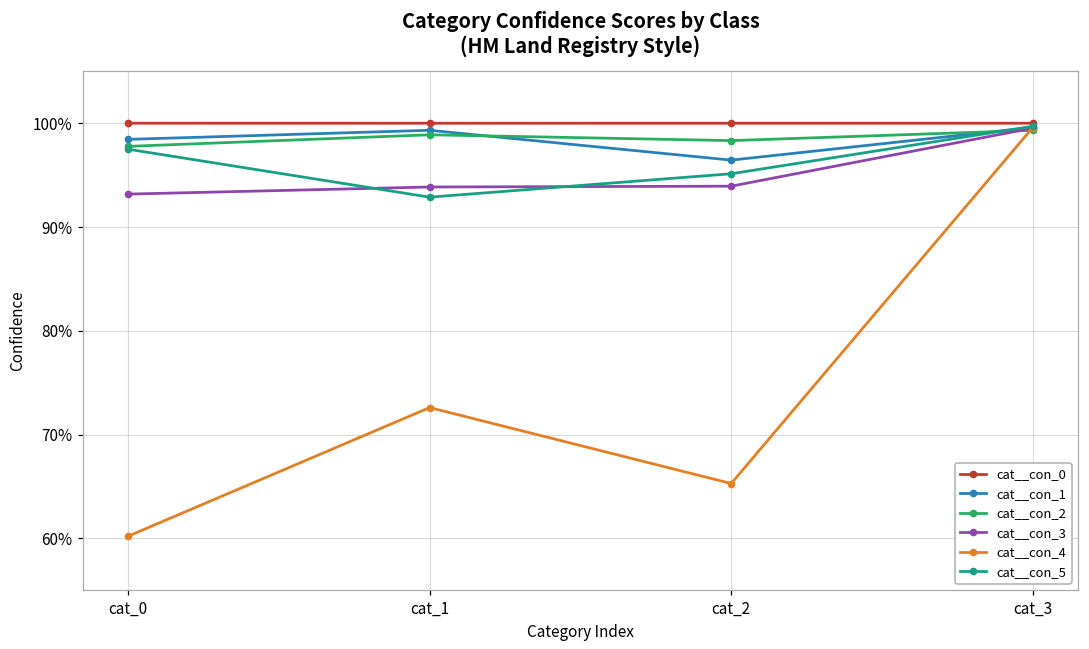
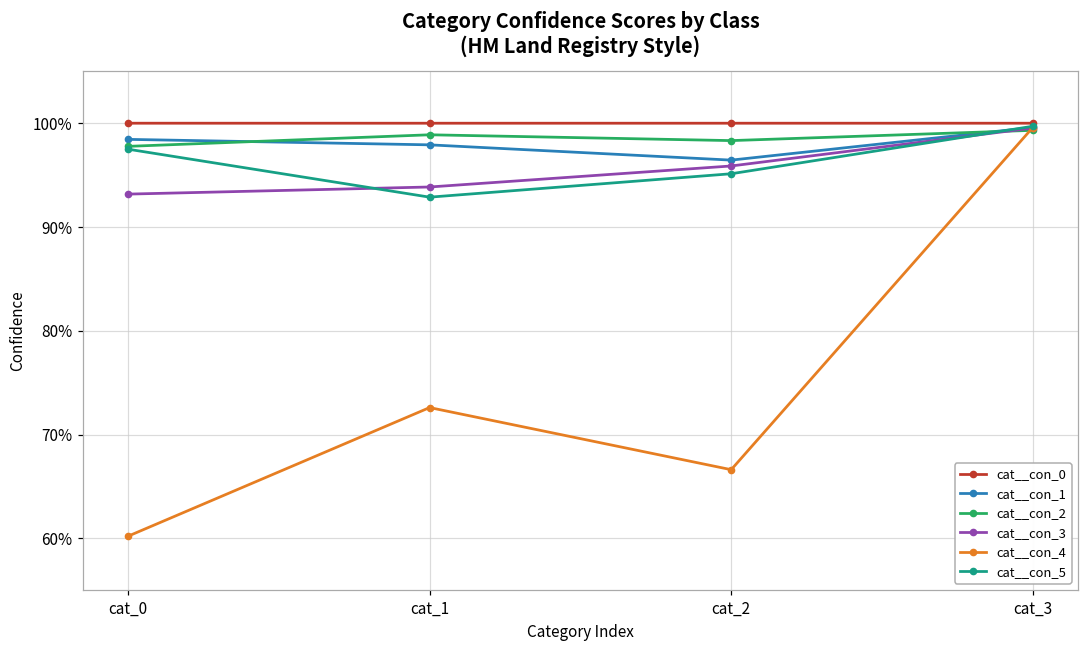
cat__con_1, cat_1: 99% -> 98%
cat__con_3, cat_2: 94% -> 96%
cat__con_4, cat_2: 65% -> 67%
